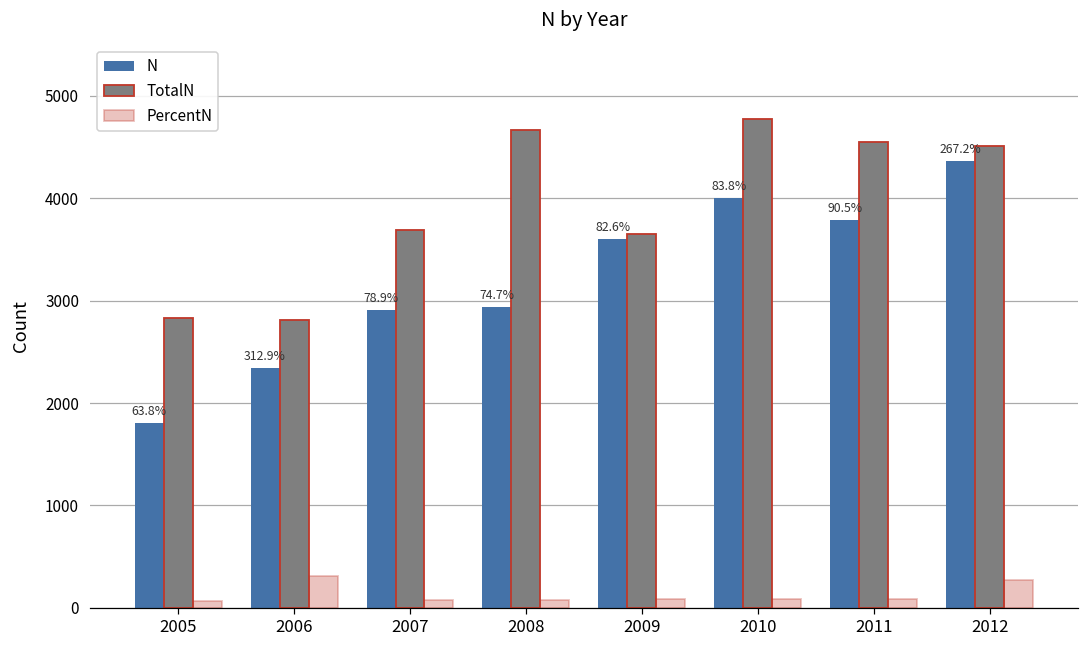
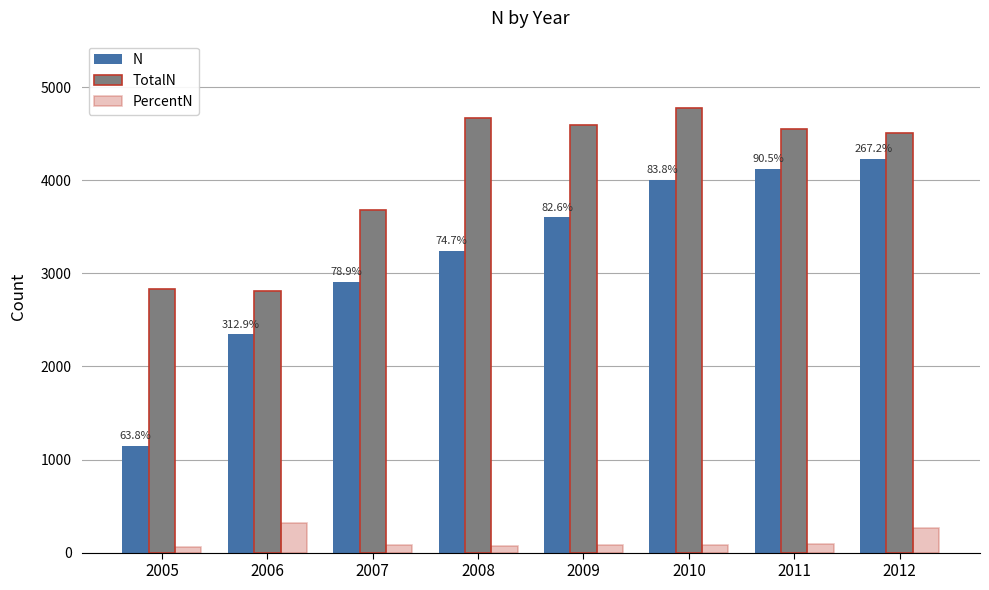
N, 2005: 1800 -> 1200
N, 2008: 2900 -> 3200
TotalN, 2009: 3600 -> 4600
N, 2011: 3800 -> 4100
N, 2012: 4400 -> 4200
